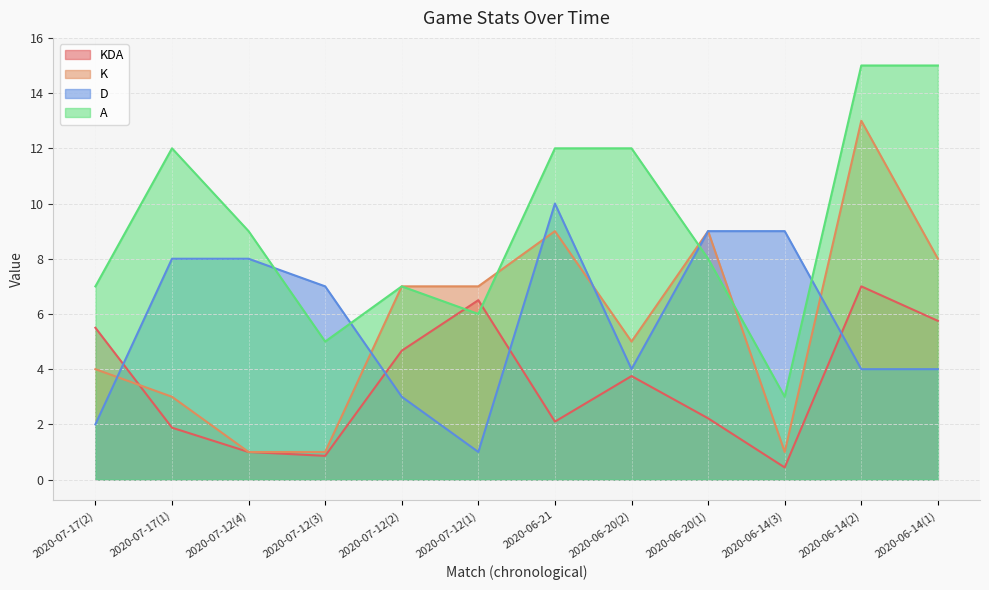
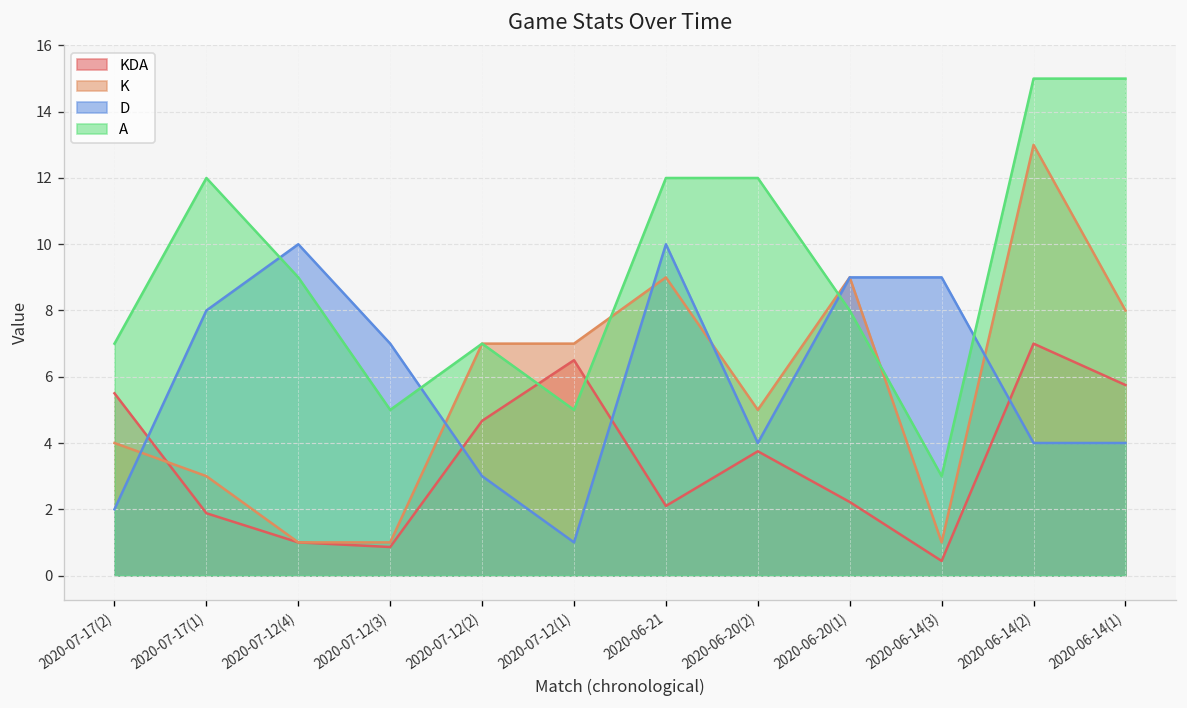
D, 2020-07-12(4): 8 -> 10
A, 2020-07-12(1): 6 -> 5
